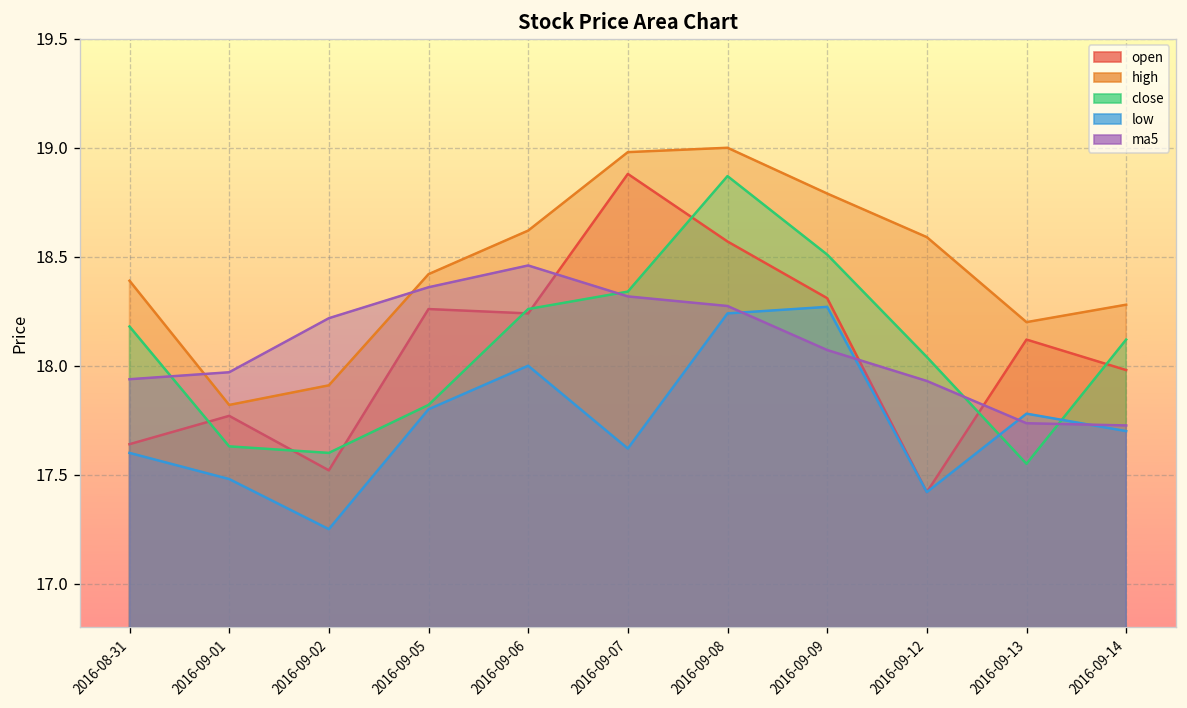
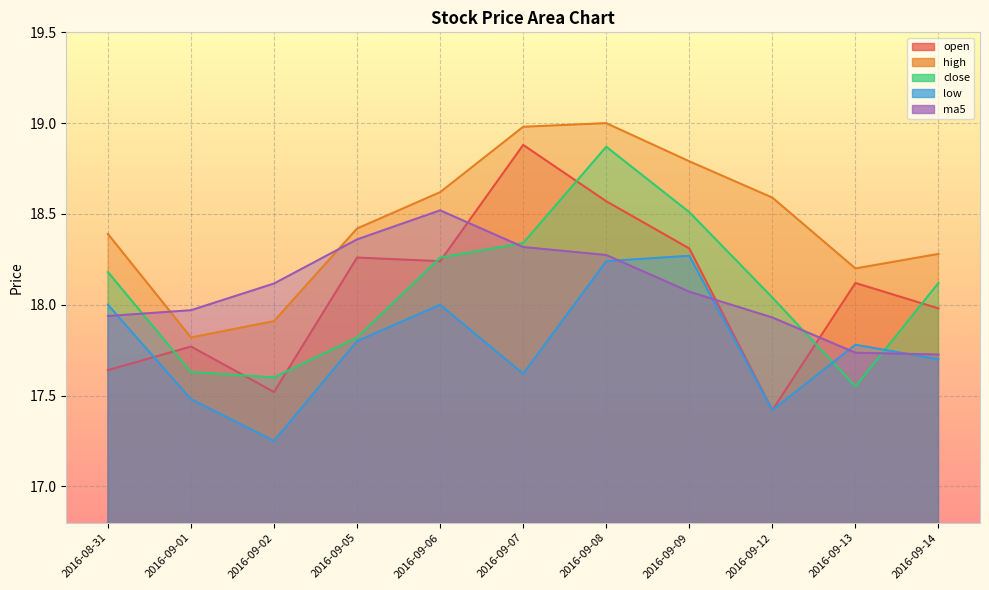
low, 2016-08-31: 17.6 -> 18.0
ma5, 2016-09-02: 18.22 -> 18.12
ma5, 2016-09-06: 18.46 -> 18.52
